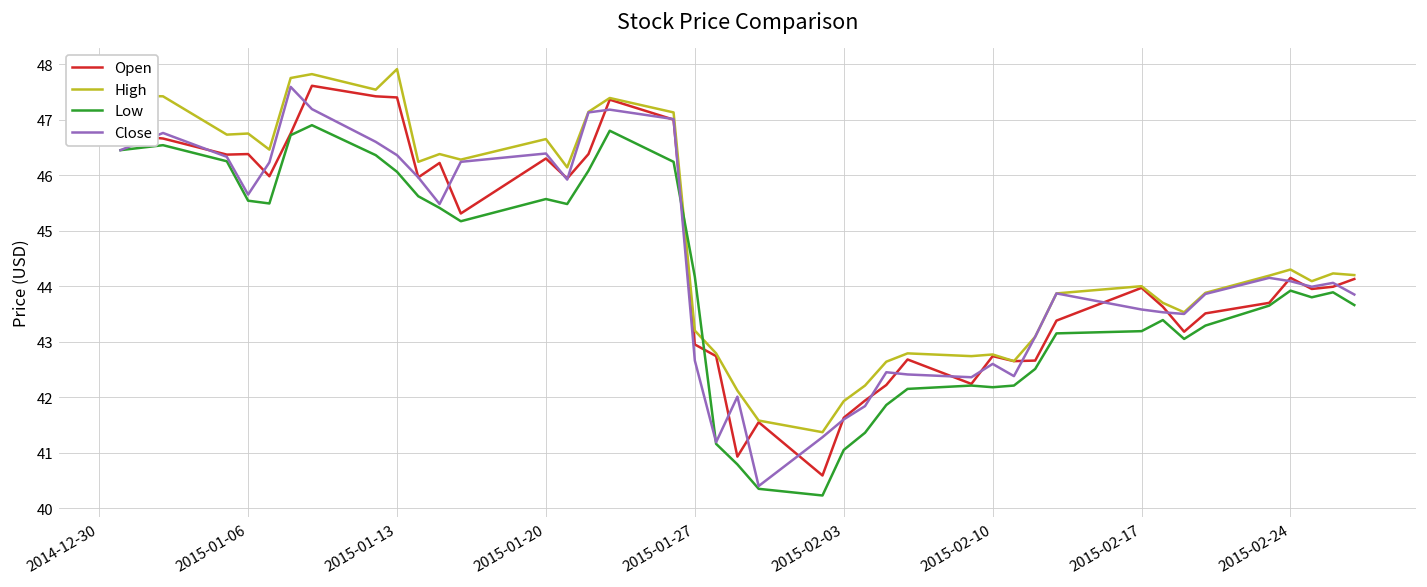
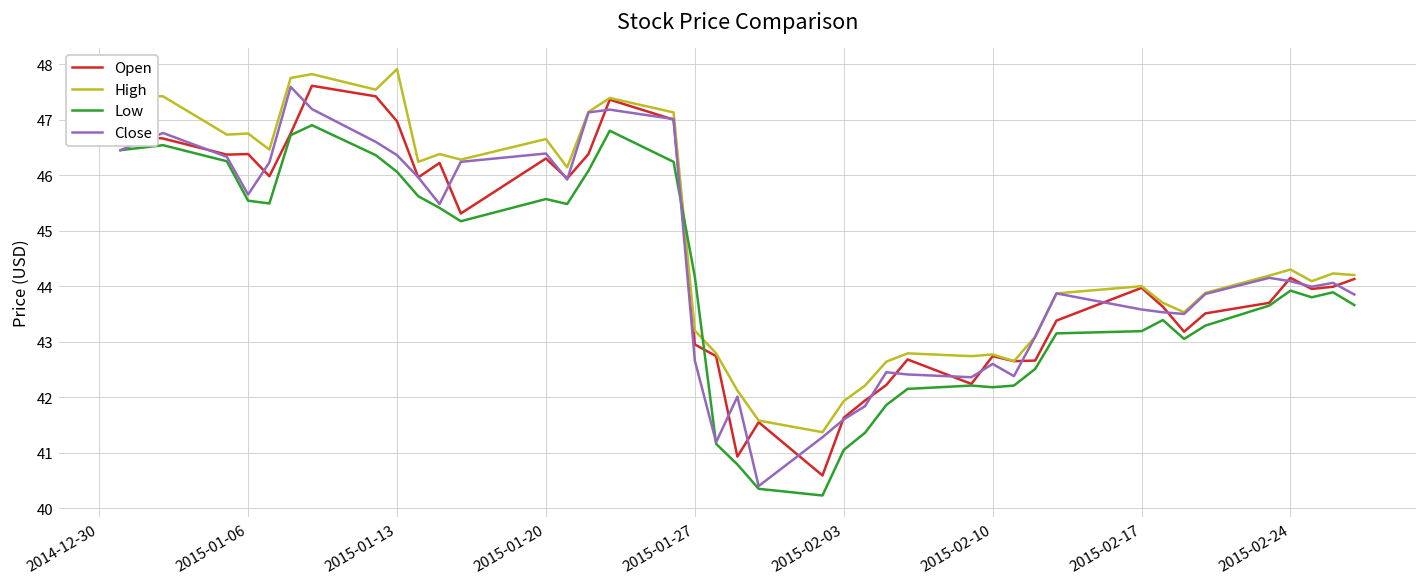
Open, 2015-01-13: 47.4 -> 47.0
